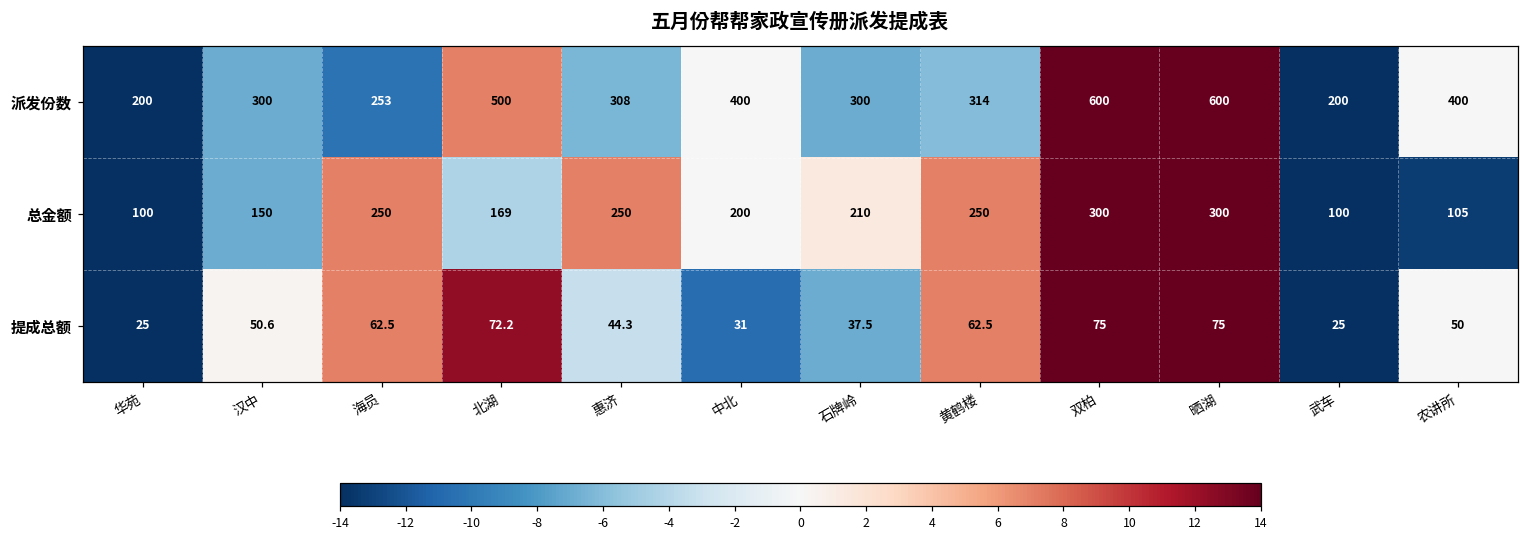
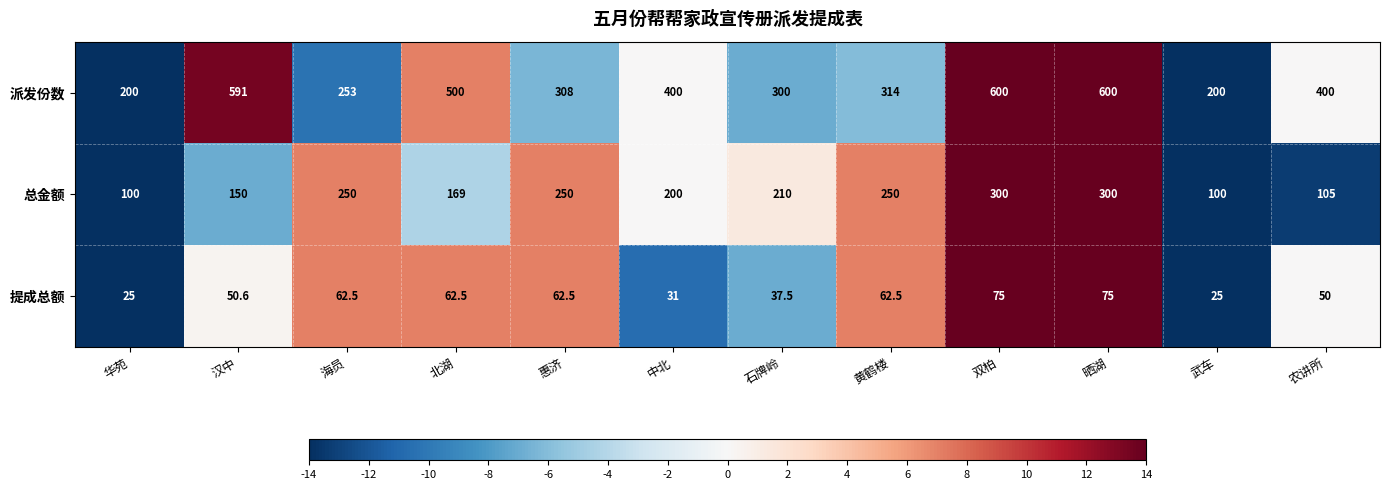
派发份数, 汉中: 300 -> 591
提成总额, 北湖: 72.2 -> 62.5
提成总额, 惠济: 44.3 -> 62.5
